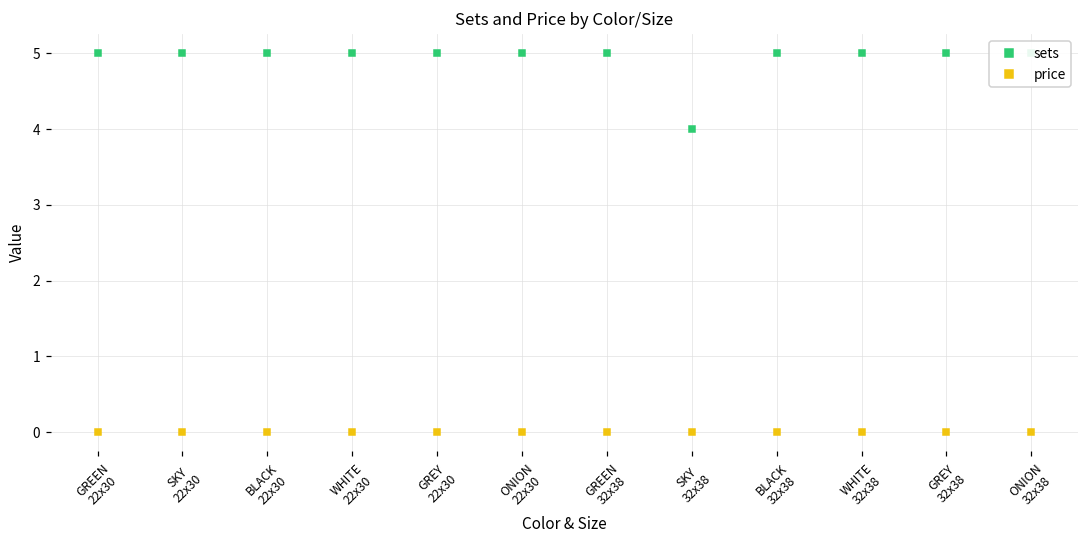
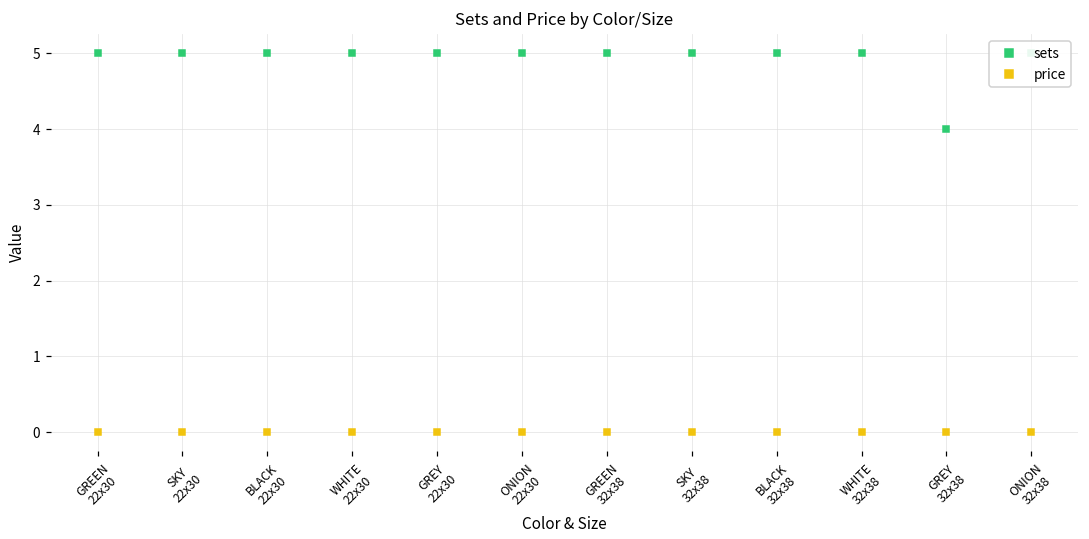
sets, SKY 32x38: 4 -> 5
sets, GREY 32x38: 5 -> 4
